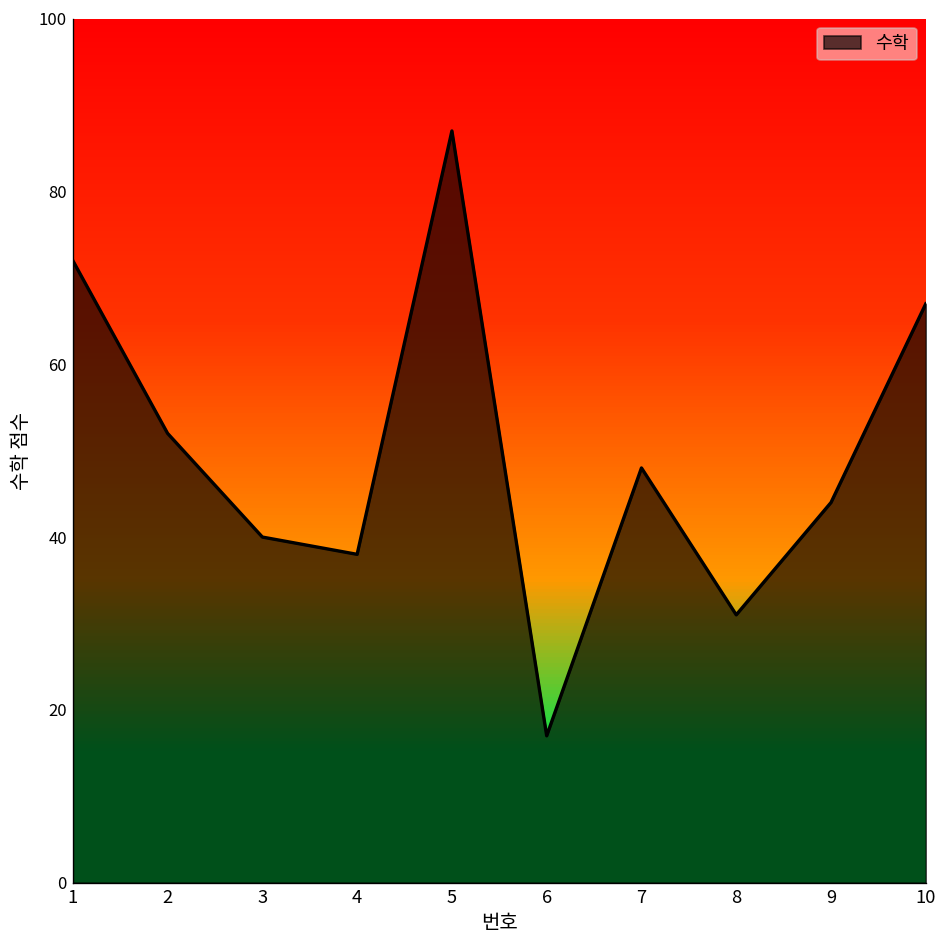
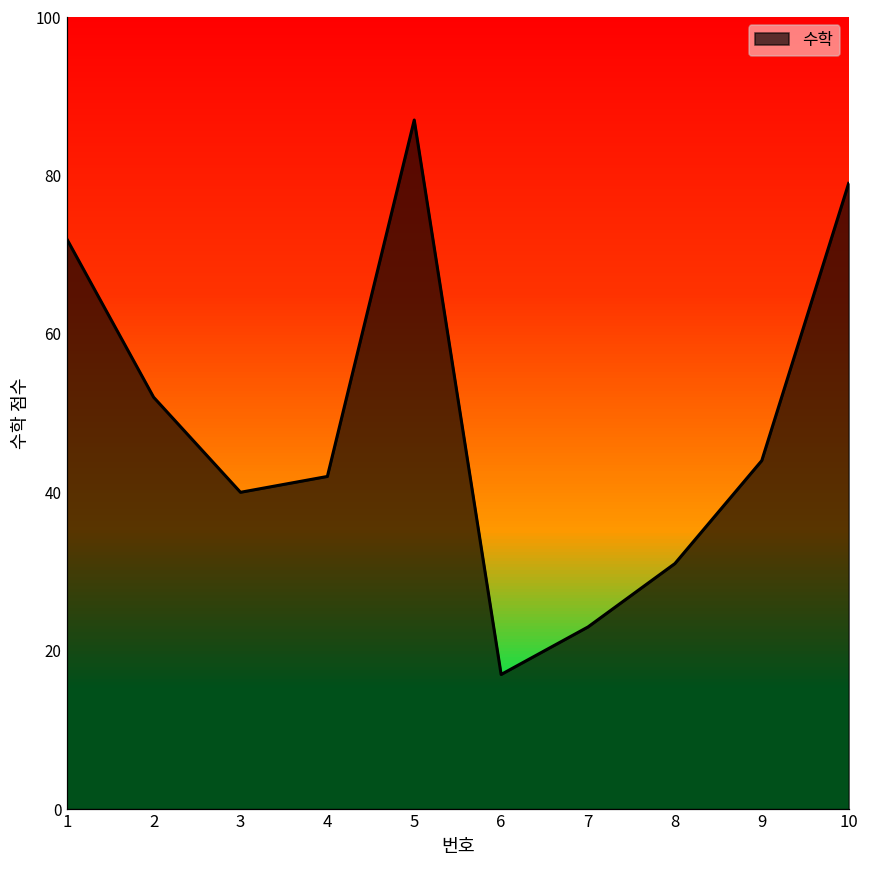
4: 38 -> 42
7: 48 -> 23
10: 67 -> 79
